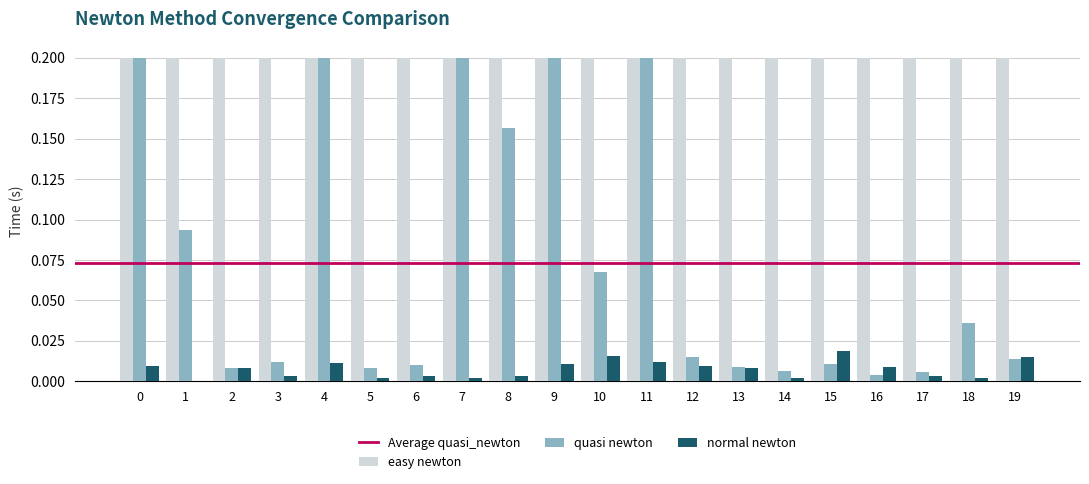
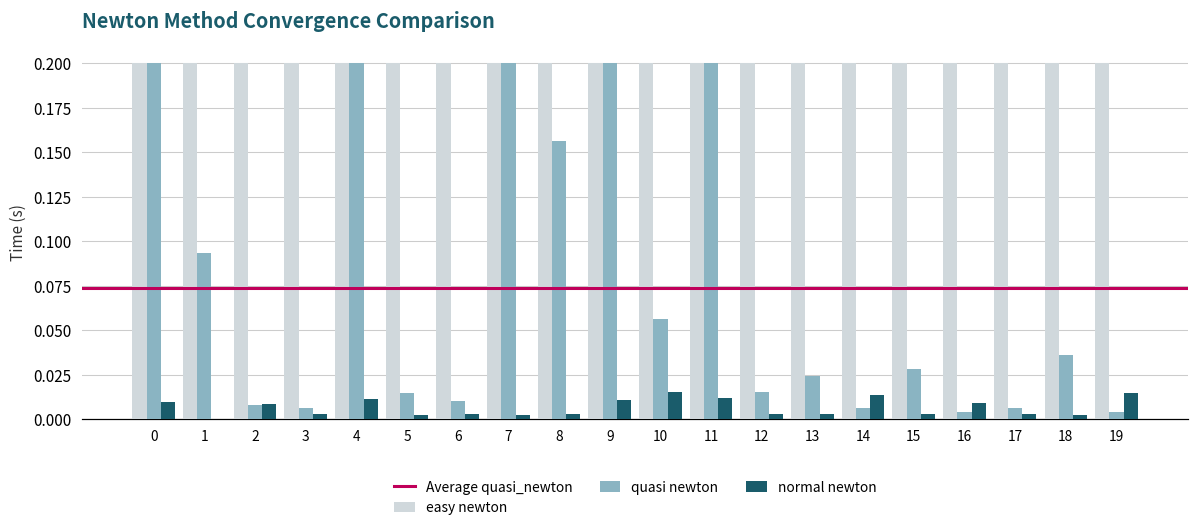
quasi newton, 3: 0.012 -> 0.006
quasi newton, 5: 0.008 -> 0.015
quasi newton, 10: 0.068 -> 0.056
normal newton, 12: 0.009 -> 0.003
quasi newton, 13: 0.009 -> 0.024
normal newton, 13: 0.008 -> 0.003
normal newton, 14: 0.002 -> 0.013
quasi newton, 15: 0.011 -> 0.028
normal newton, 15: 0.019 -> 0.003
quasi newton, 19: 0.014 -> 0.004
